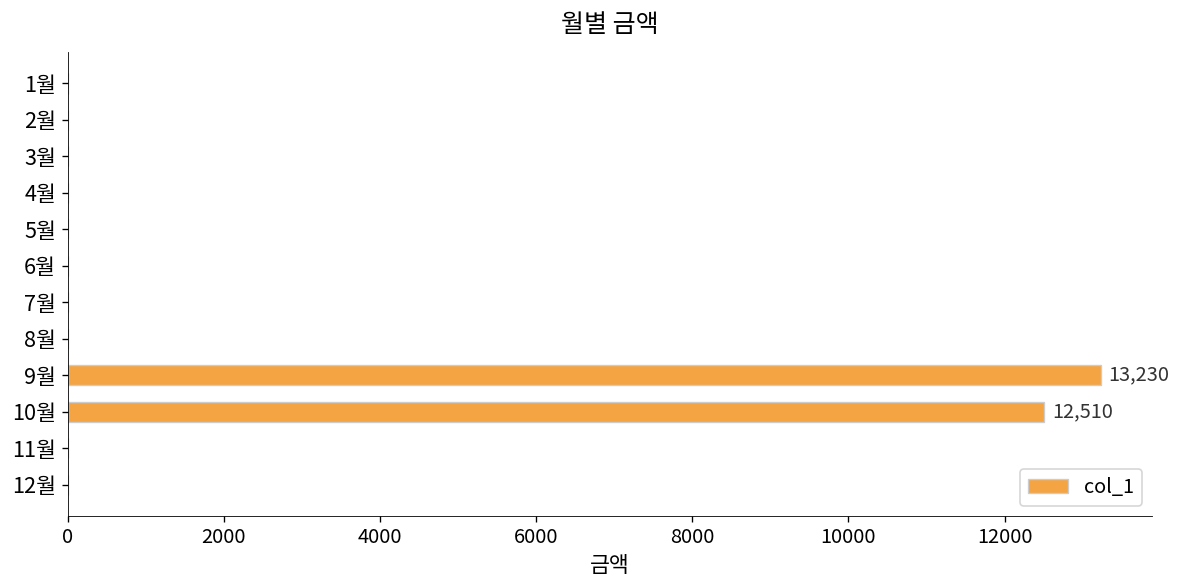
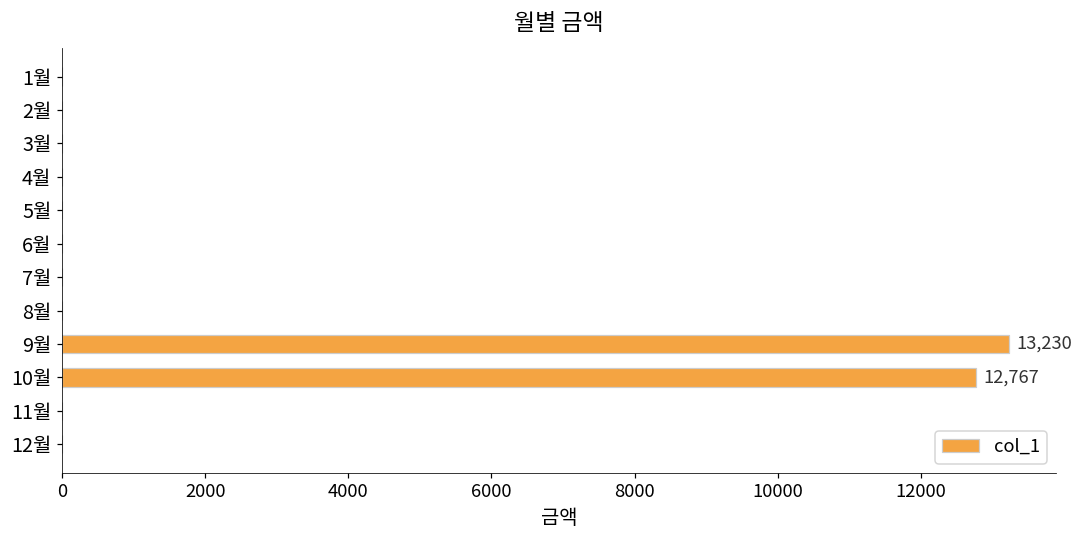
10월: 12,510 -> 12,767
